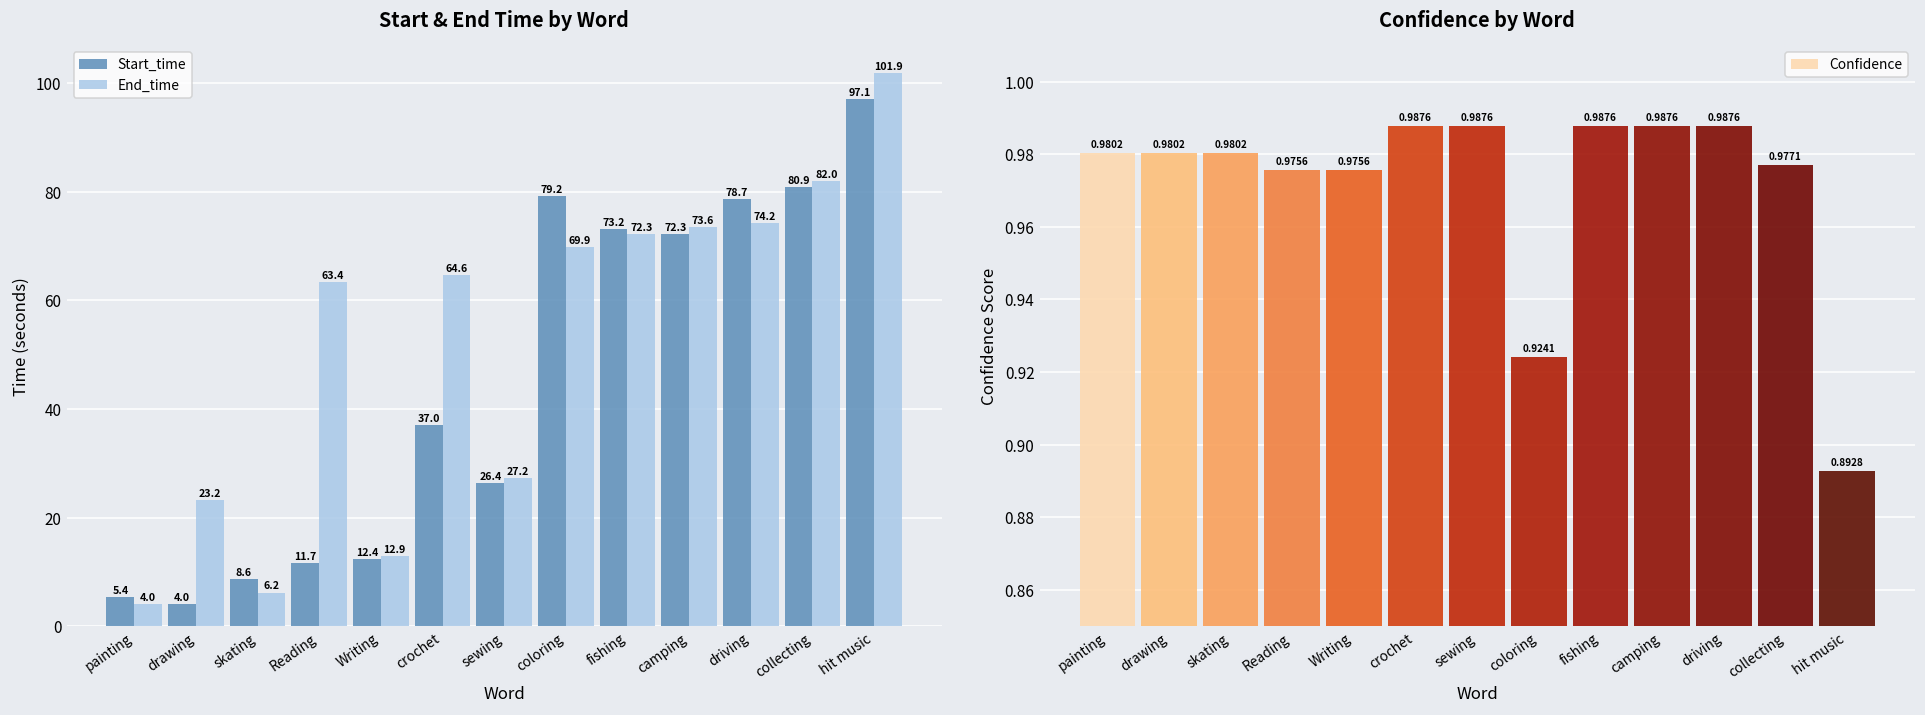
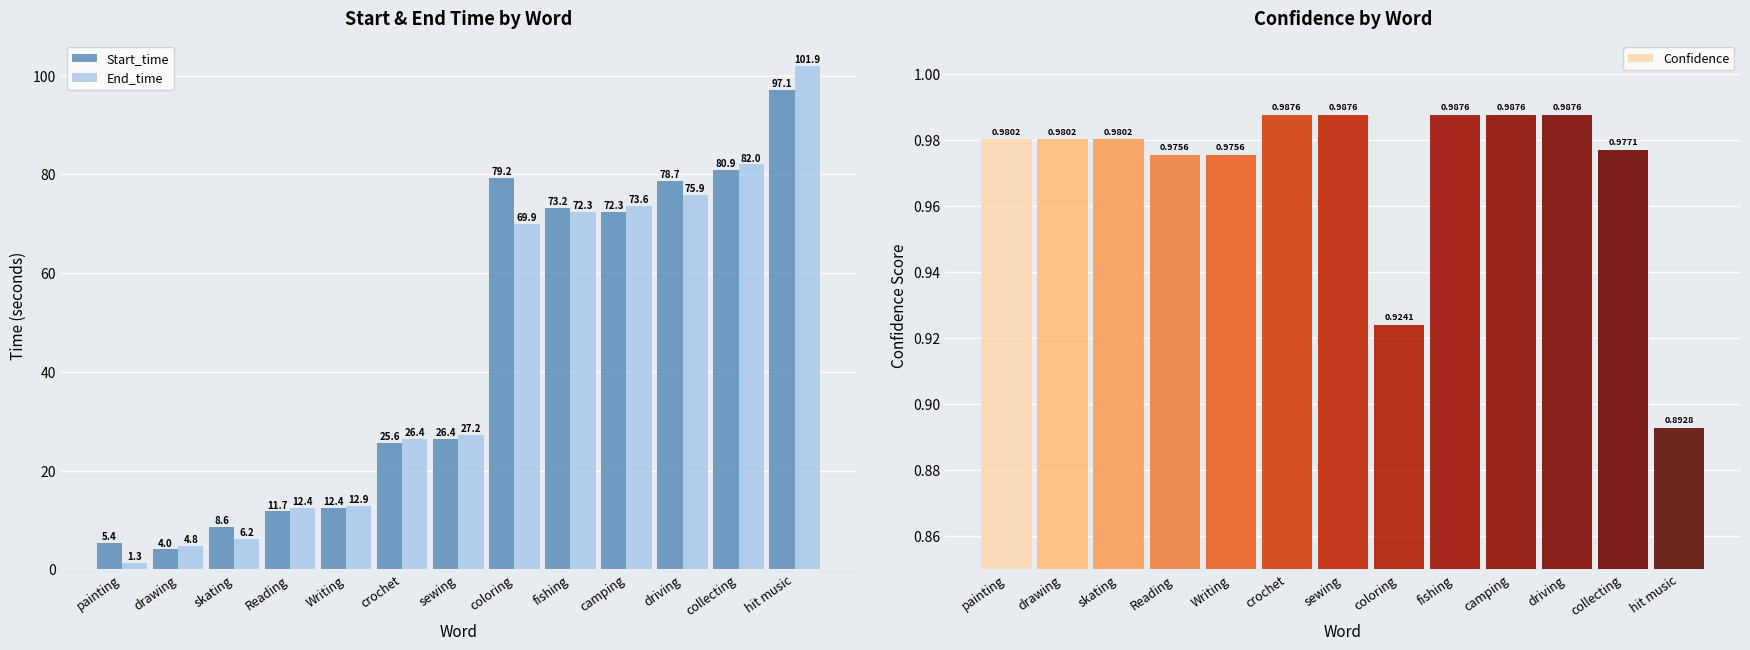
Start & End Time by Word, End_time, painting: 4.0 -> 1.3
Start & End Time by Word, End_time, drawing: 23.2 -> 4.8
Start & End Time by Word, End_time, Reading: 63.4 -> 12.4
Start & End Time by Word, Start_time, crochet: 37.0 -> 25.6
Start & End Time by Word, End_time, crochet: 64.6 -> 26.4
Start & End Time by Word, End_time, driving: 74.2 -> 75.9
